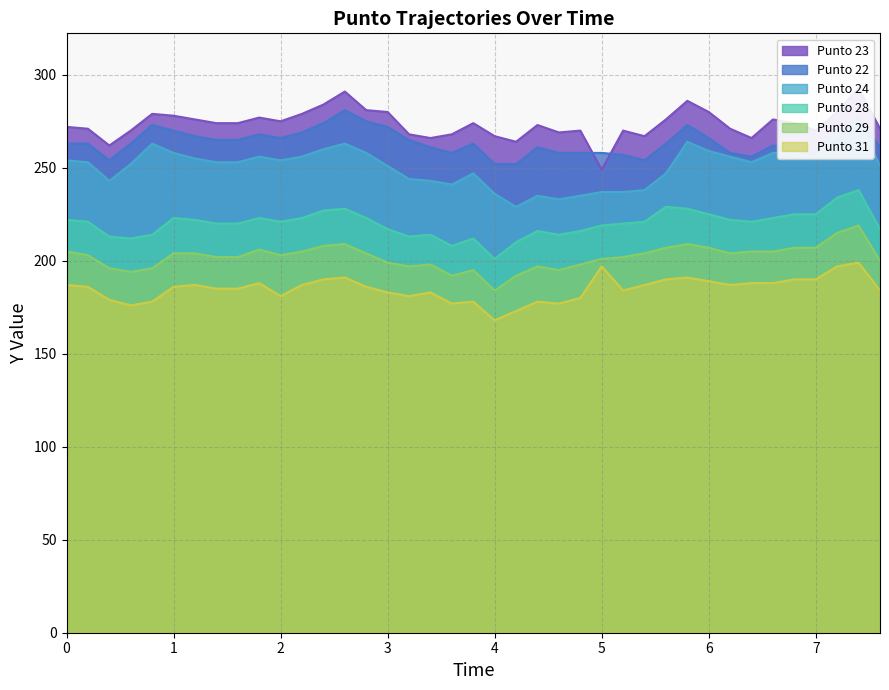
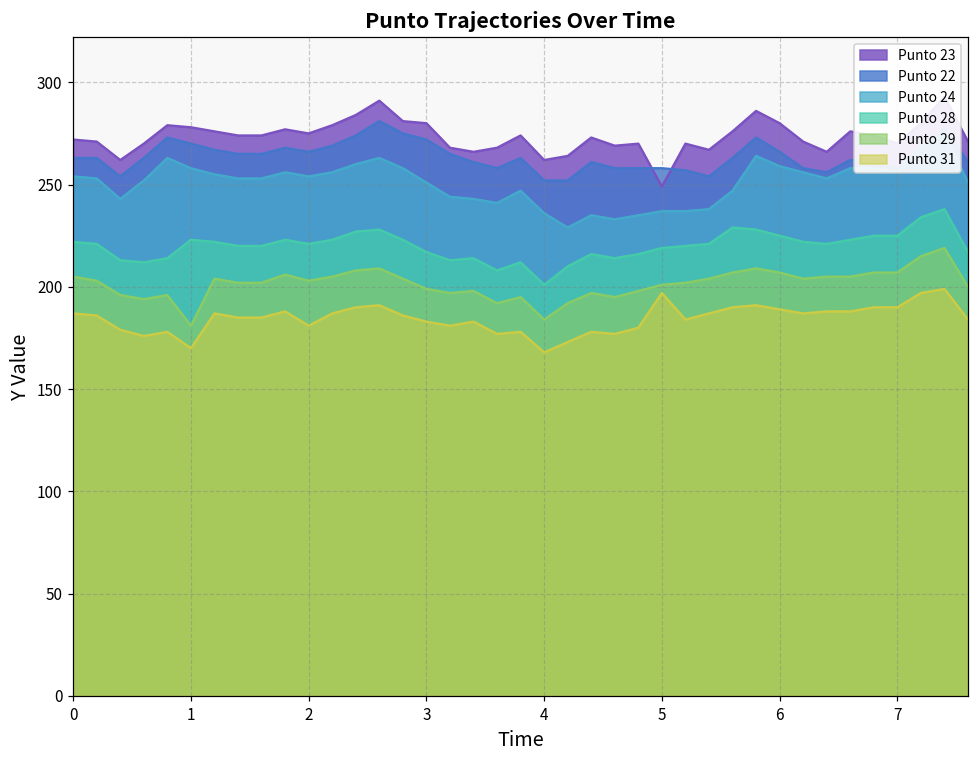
Punto 29, 1: 204 -> 181
Punto 31, 1: 186 -> 170
Punto 23, 4: 267 -> 262
